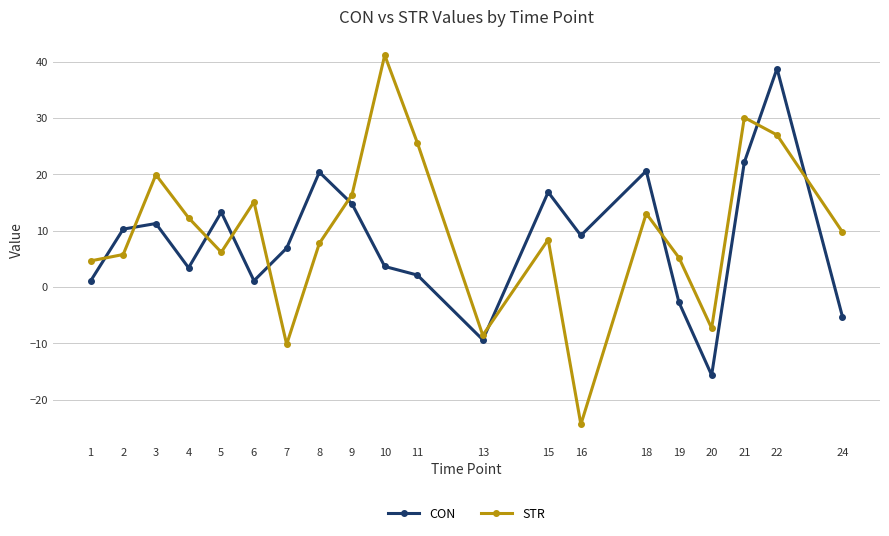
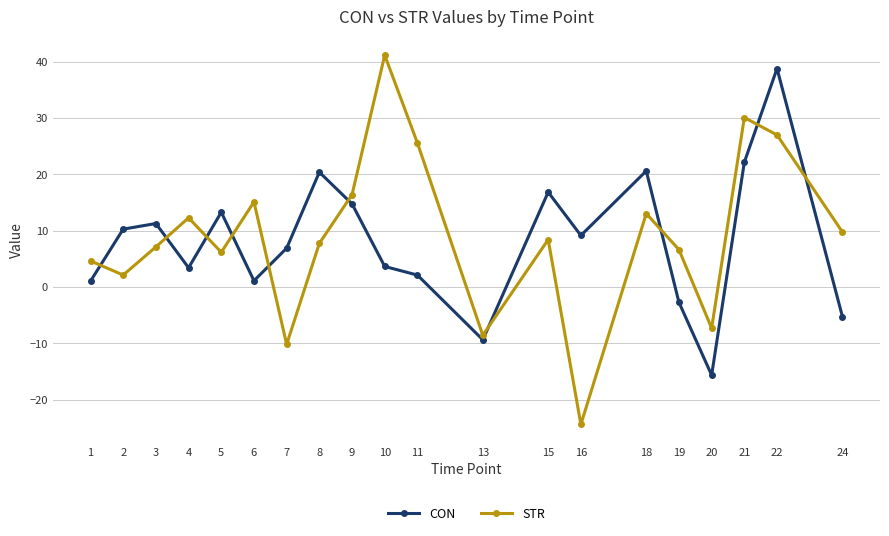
STR, 2: 6 -> 2
STR, 3: 20 -> 7
STR, 19: 5 -> 7
